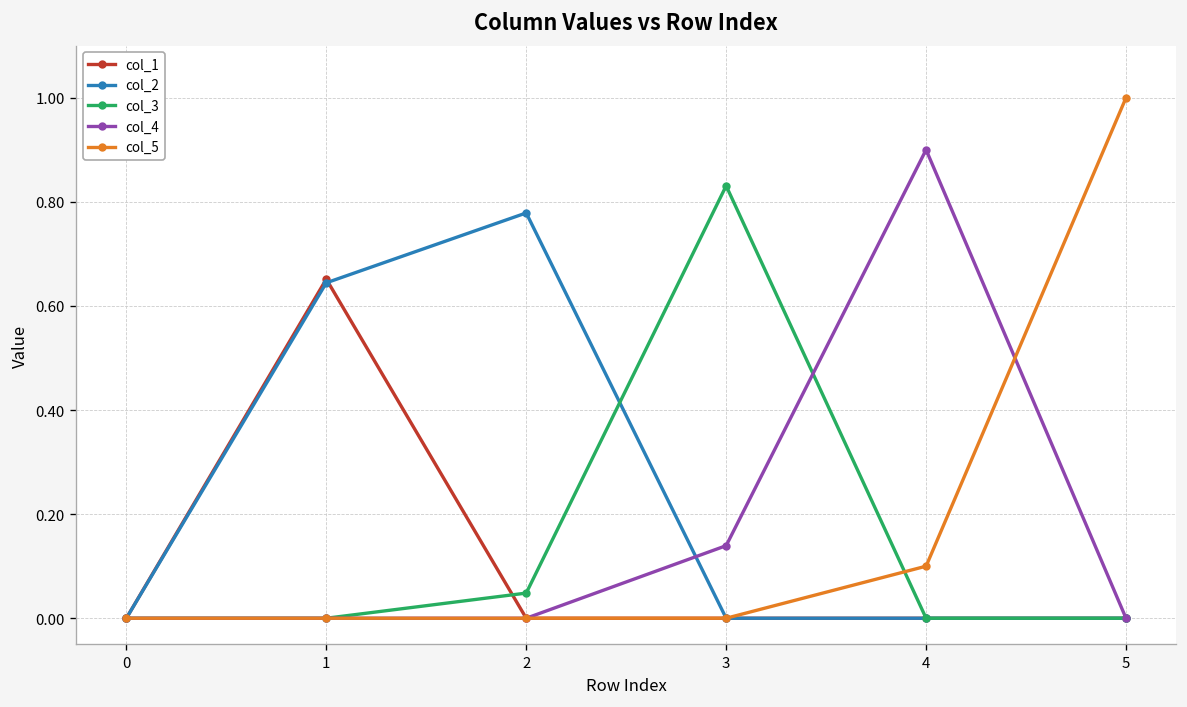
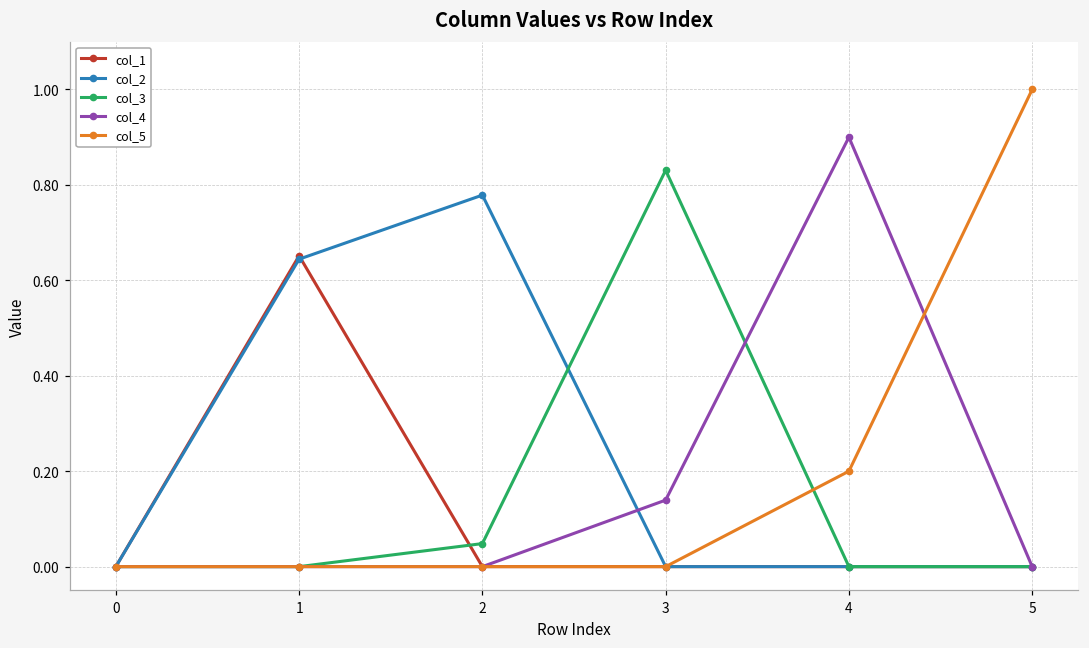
col_5, 4: 0.1 -> 0.2
